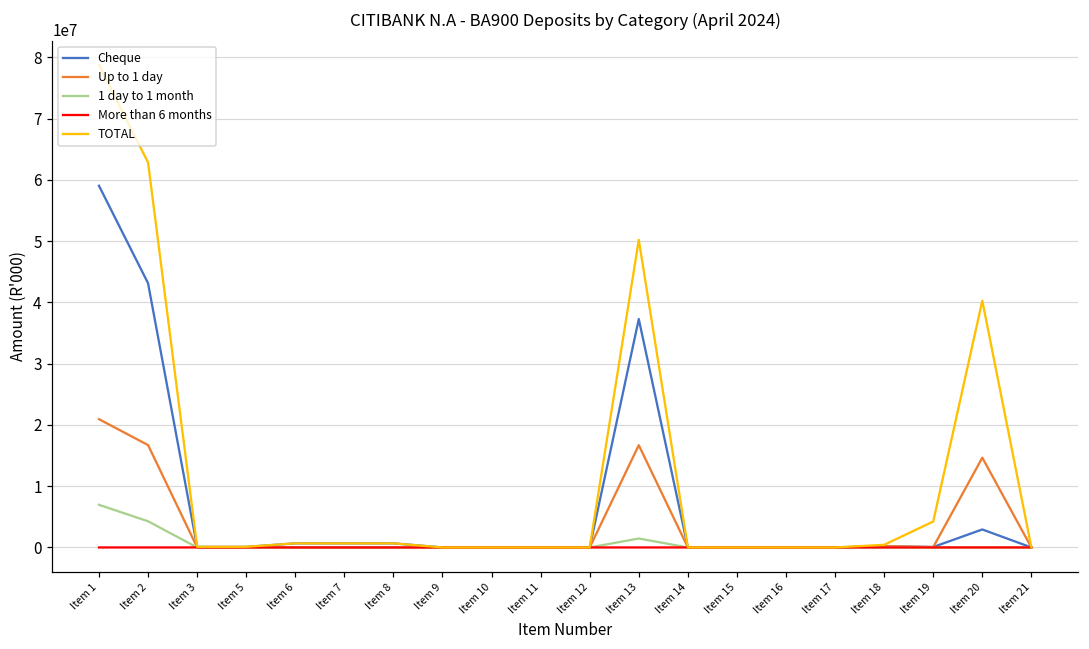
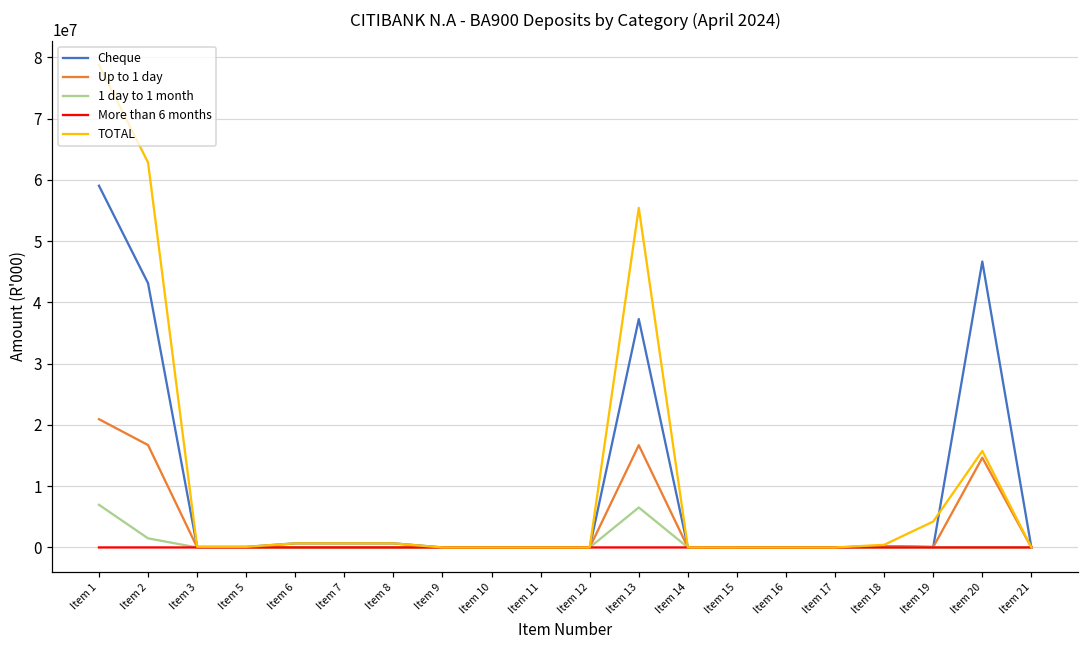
1 day to 1 month, Item 2: 4000000 -> 1000000
1 day to 1 month, Item 13: 1000000 -> 7000000
TOTAL, Item 13: 50000000 -> 55000000
Cheque, Item 20: 3000000 -> 47000000
TOTAL, Item 20: 40000000 -> 16000000
